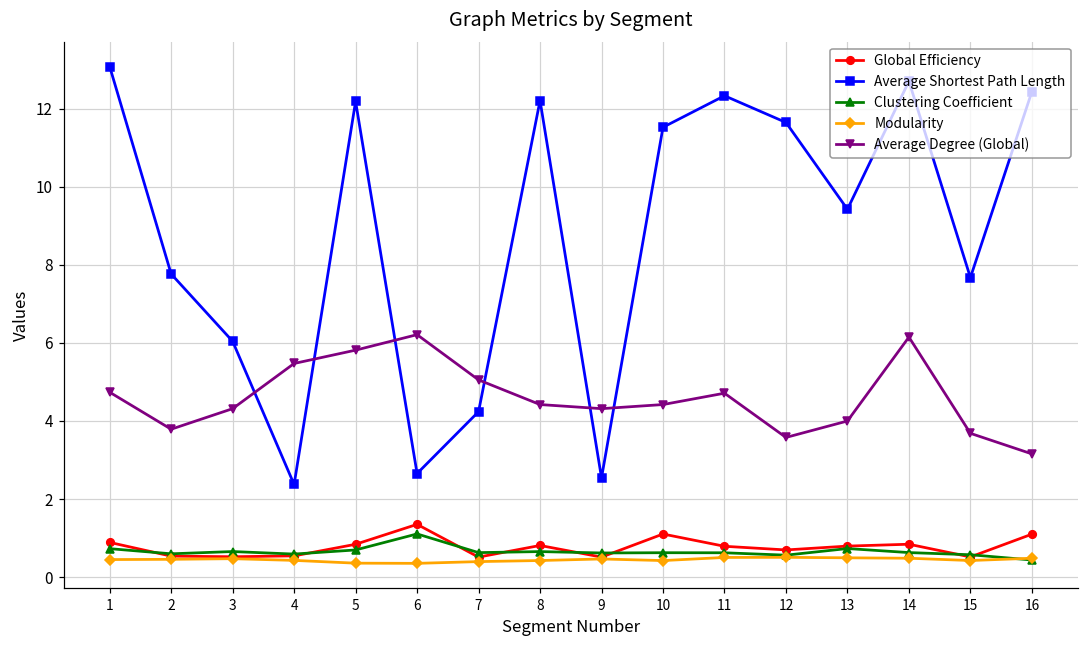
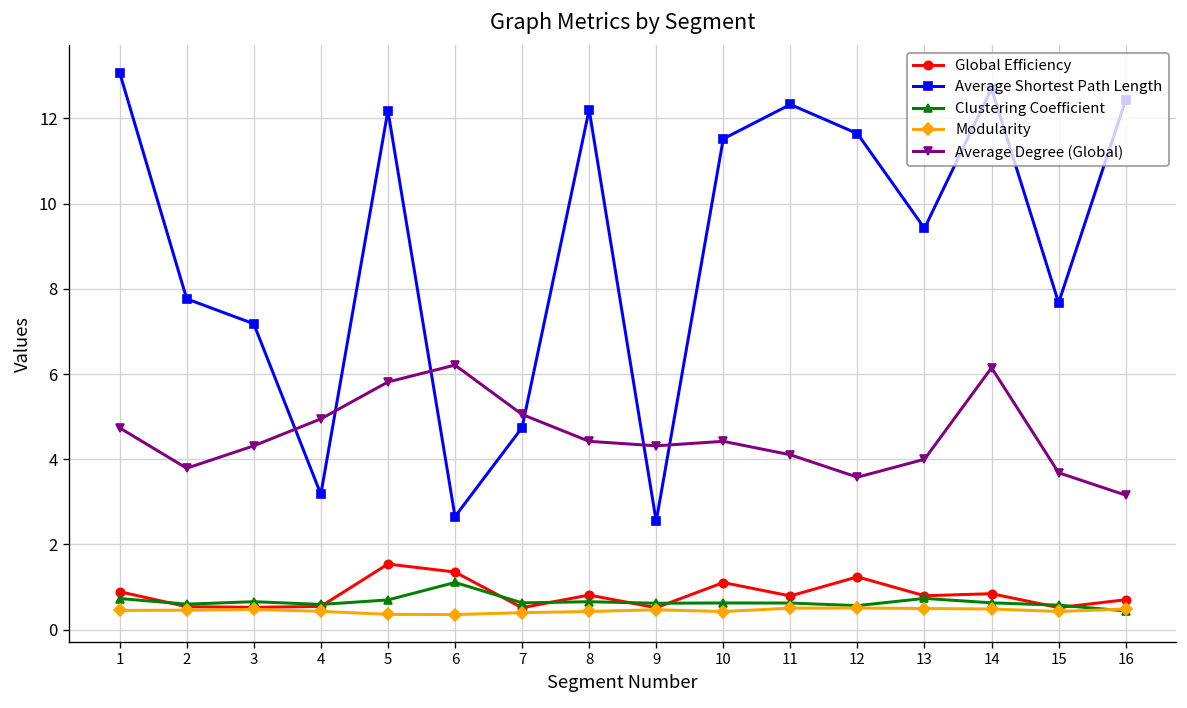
Average Shortest Path Length, 3: 6.0 -> 7.2
Average Shortest Path Length, 4: 2.4 -> 3.2
Average Degree (Global), 4: 5.5 -> 4.9
Global Efficiency, 5: 0.8 -> 1.5
Average Shortest Path Length, 7: 4.2 -> 4.7
Average Degree (Global), 11: 4.7 -> 4.1
Global Efficiency, 12: 0.7 -> 1.2
Global Efficiency, 16: 1.1 -> 0.7
